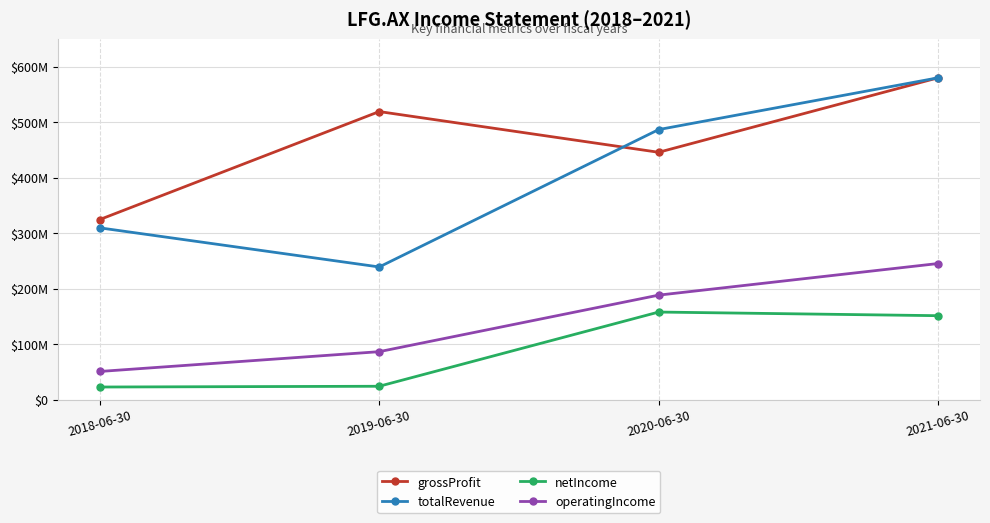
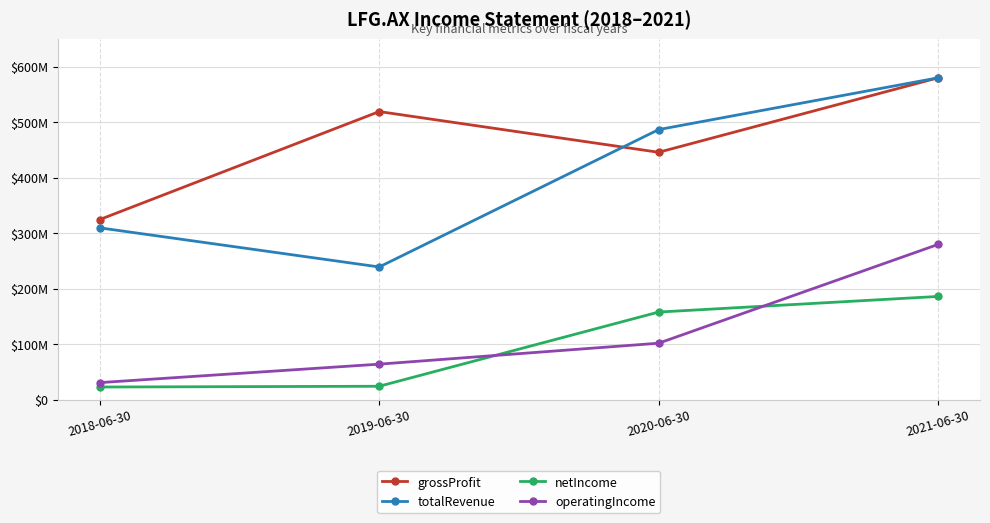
operatingIncome, 2018-06-30: $50000000 -> $30000000
operatingIncome, 2019-06-30: $90000000 -> $60000000
operatingIncome, 2020-06-30: $190000000 -> $100000000
netIncome, 2021-06-30: $150000000 -> $190000000
operatingIncome, 2021-06-30: $250000000 -> $280000000
